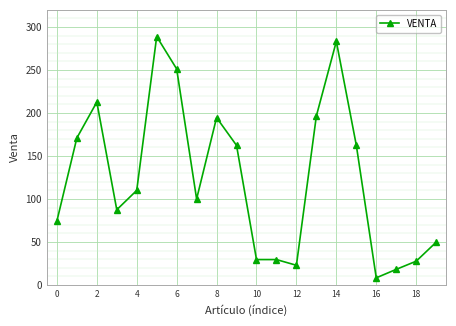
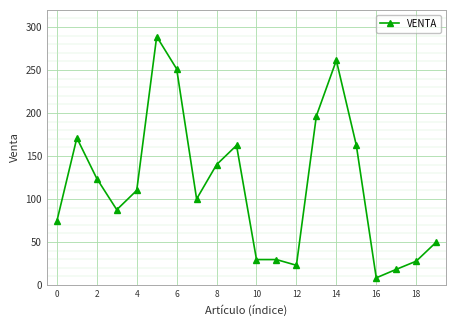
2: 210 -> 120
8: 190 -> 140
14: 280 -> 260
